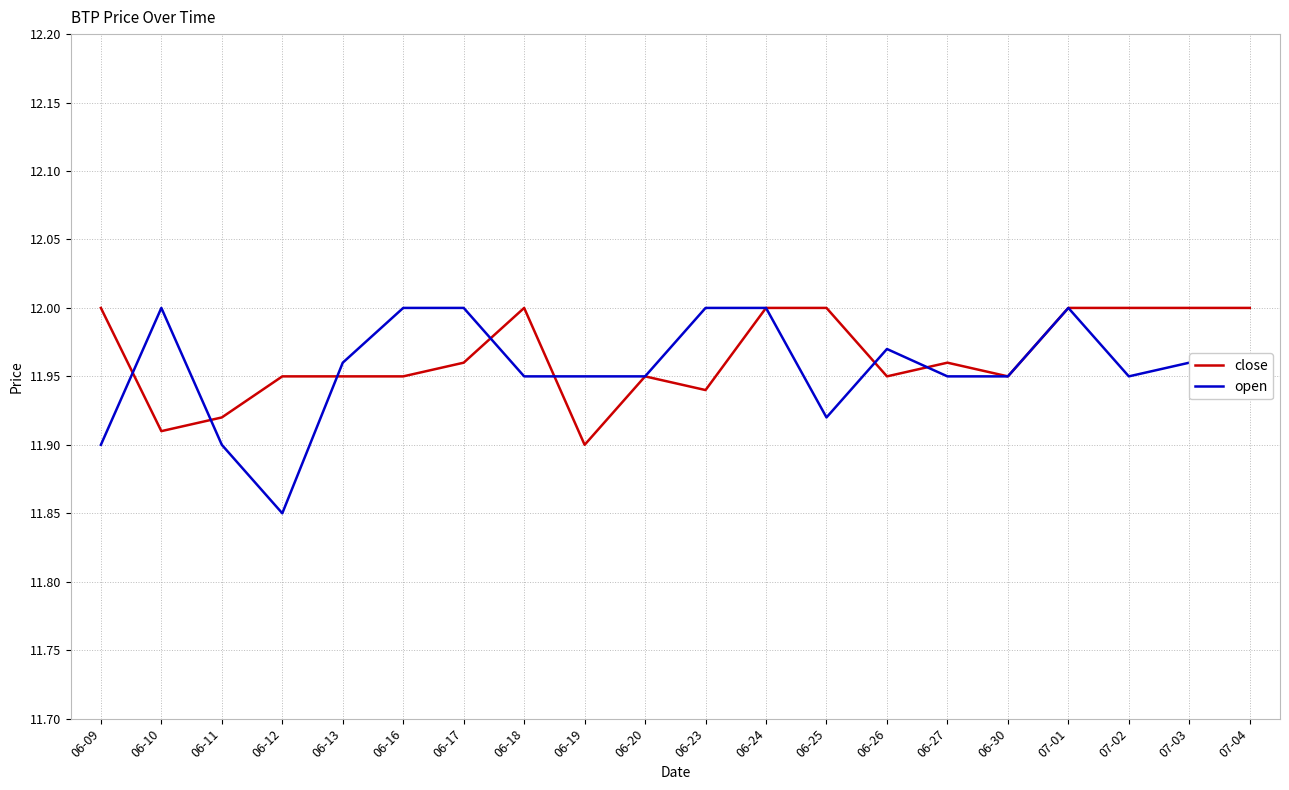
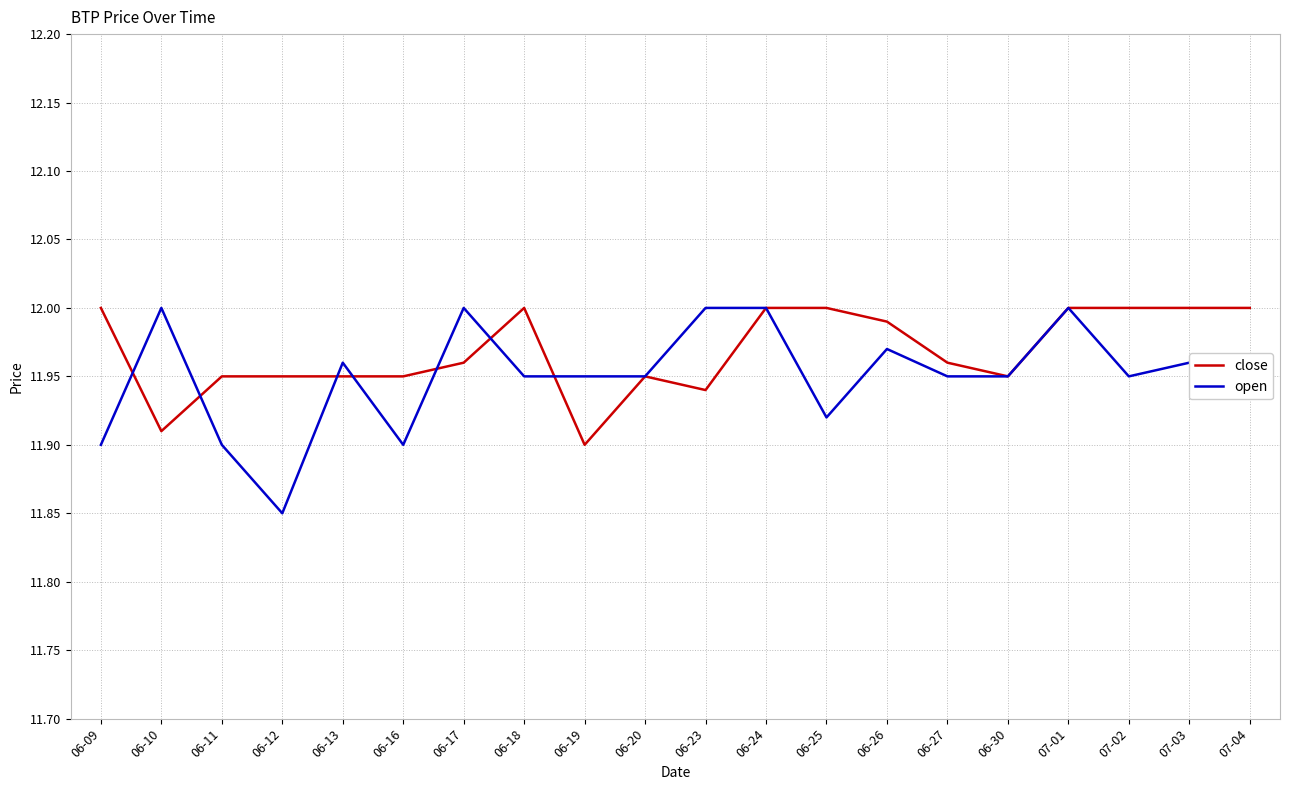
close, 06-11: 11.92 -> 11.95
open, 06-16: 12.0 -> 11.9
close, 06-26: 11.95 -> 11.99
